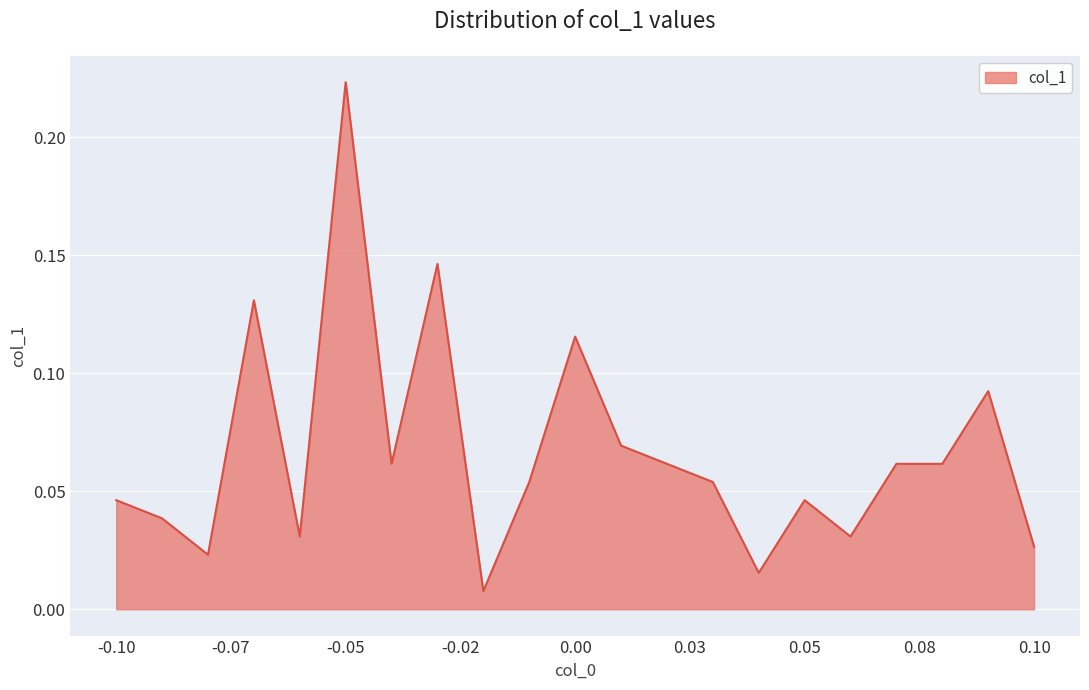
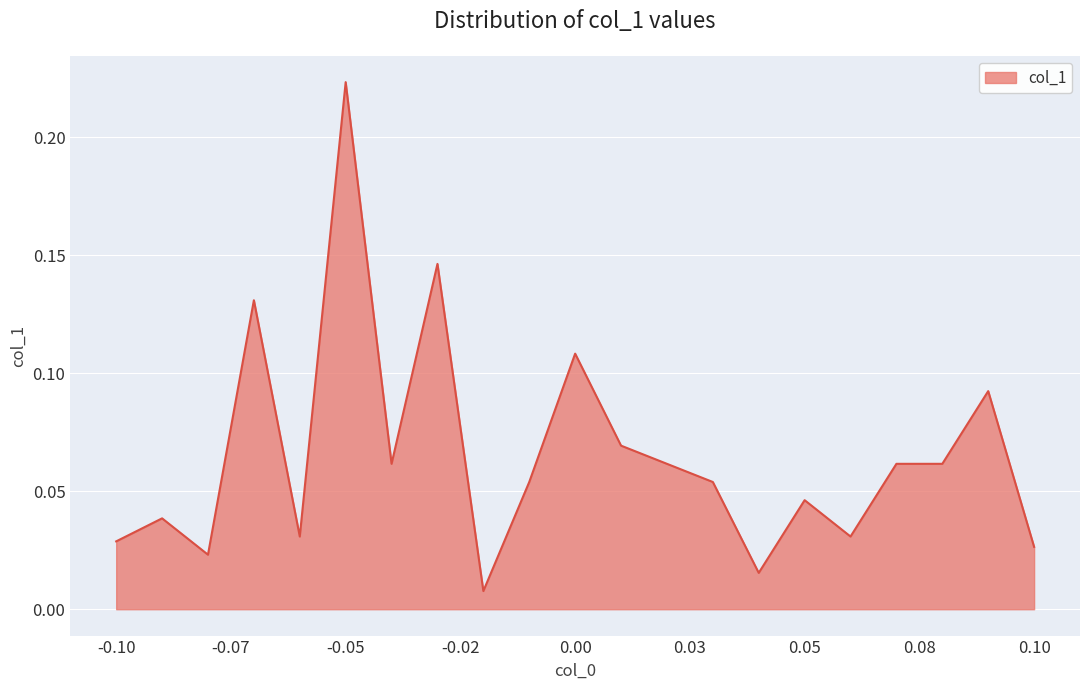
-0.10: 0.046 -> 0.029
0.00: 0.115 -> 0.108
